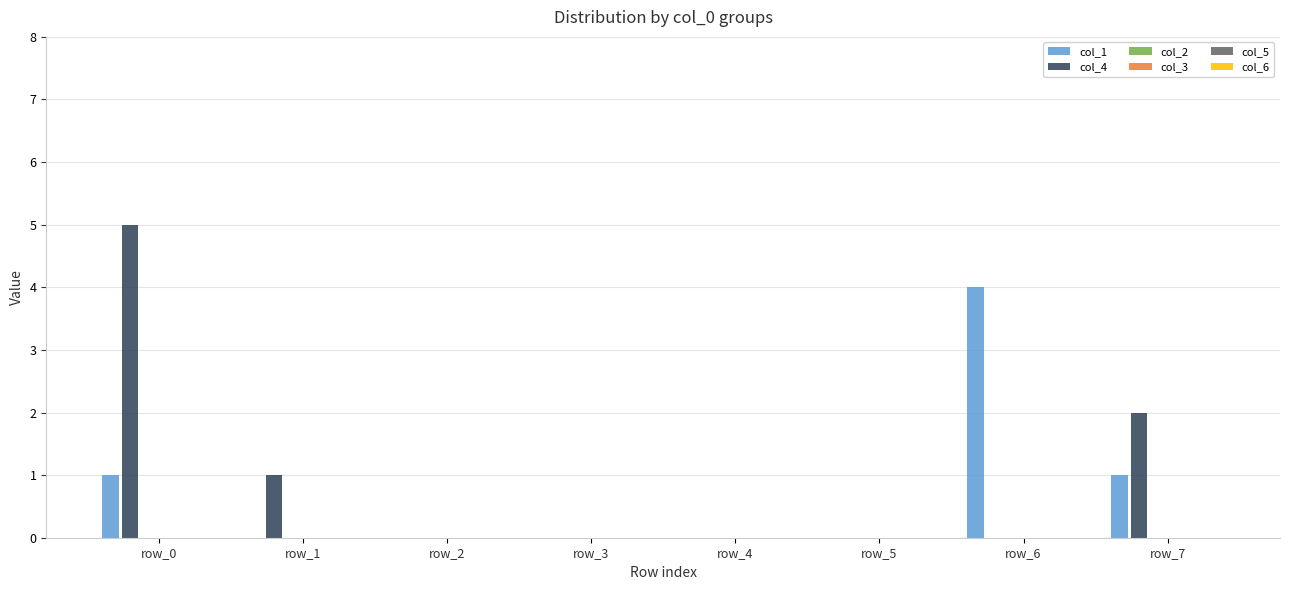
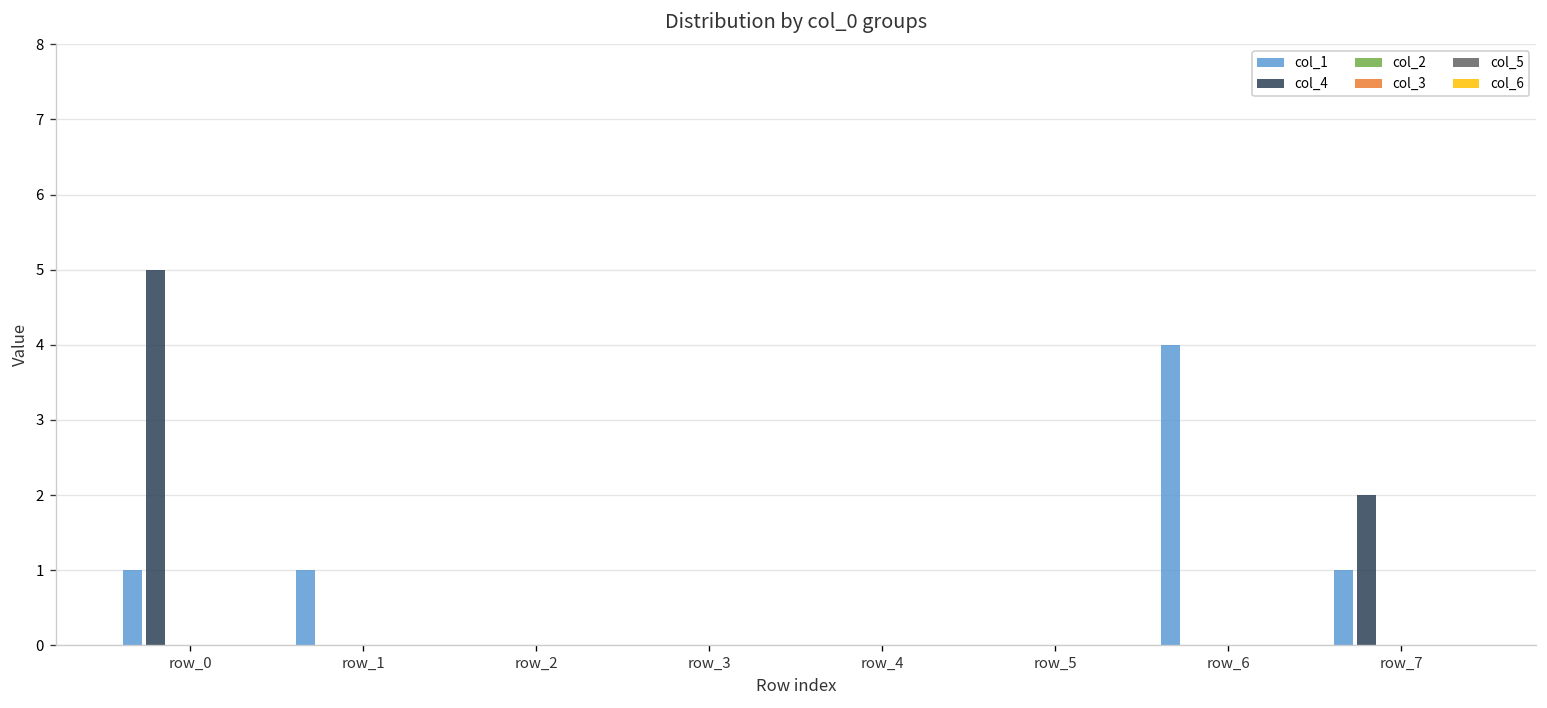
col_1, row_1: 0 -> 1
col_4, row_1: 1 -> 0
